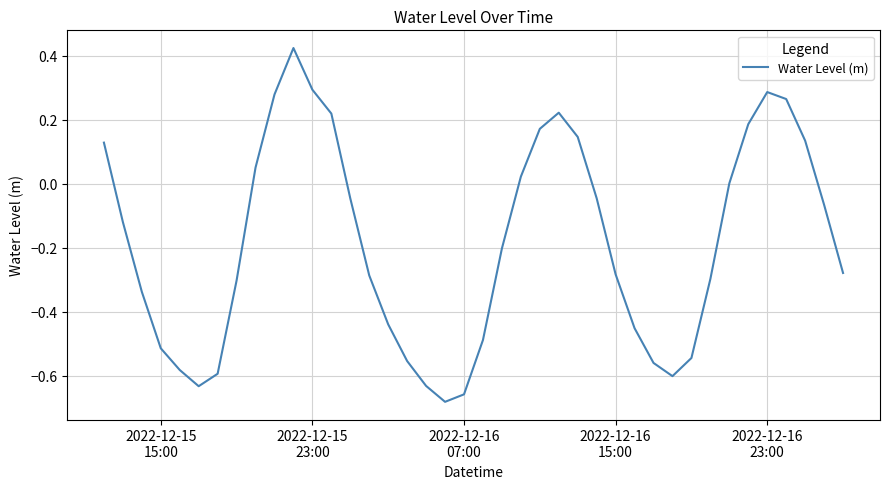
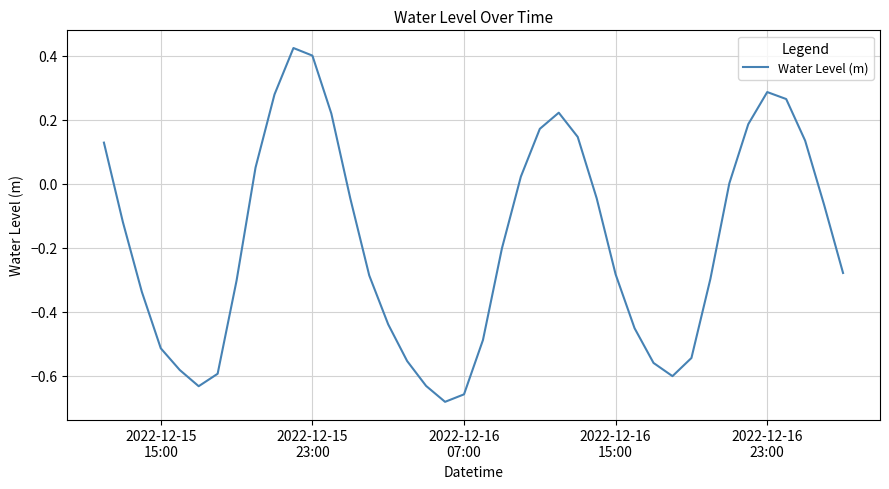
2022-12-15 23:00: 0.29 -> 0.40
